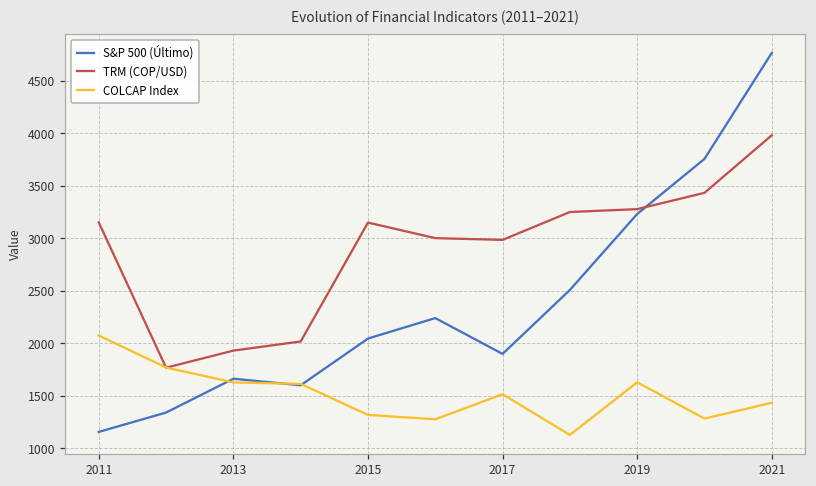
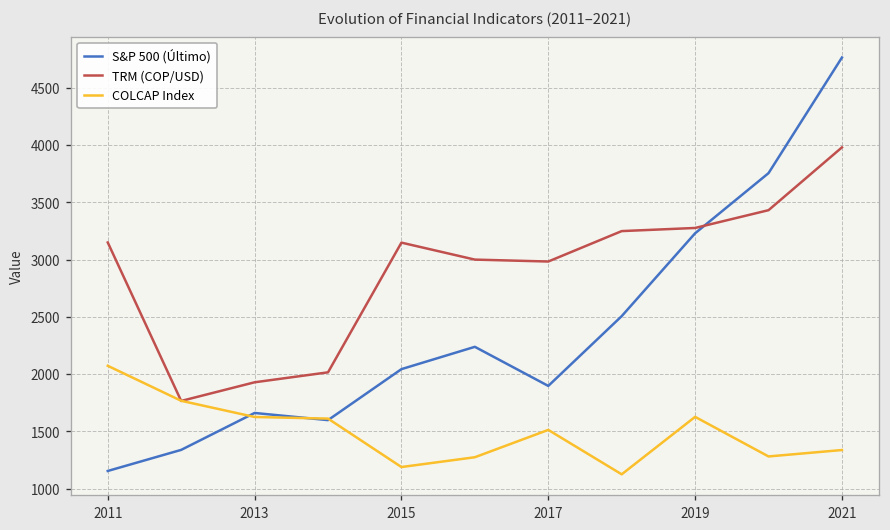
COLCAP Index, 2015: 1300 -> 1200
COLCAP Index, 2021: 1400 -> 1300
